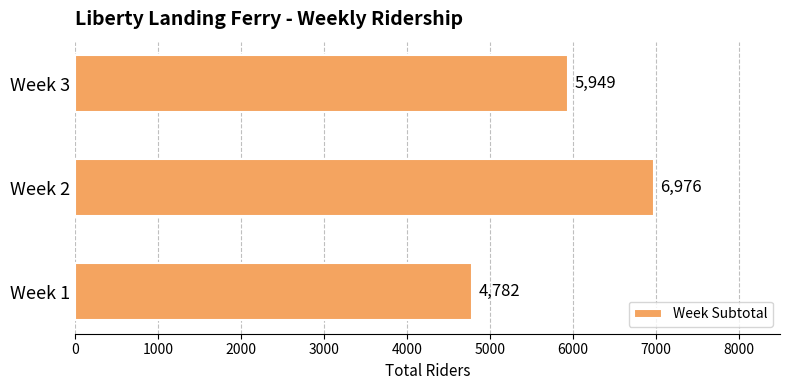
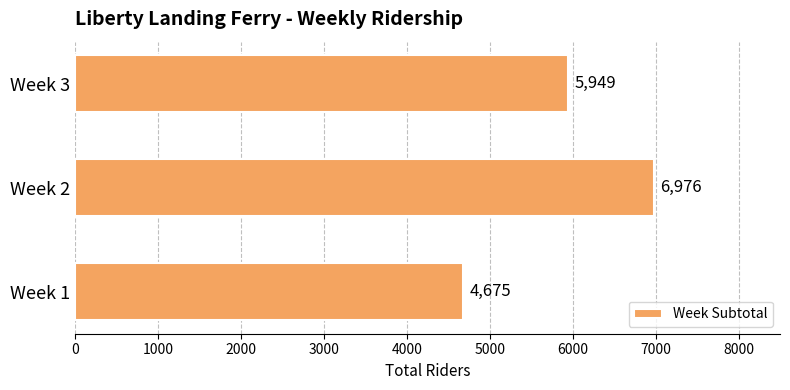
Week 1: 4,782 -> 4,675
